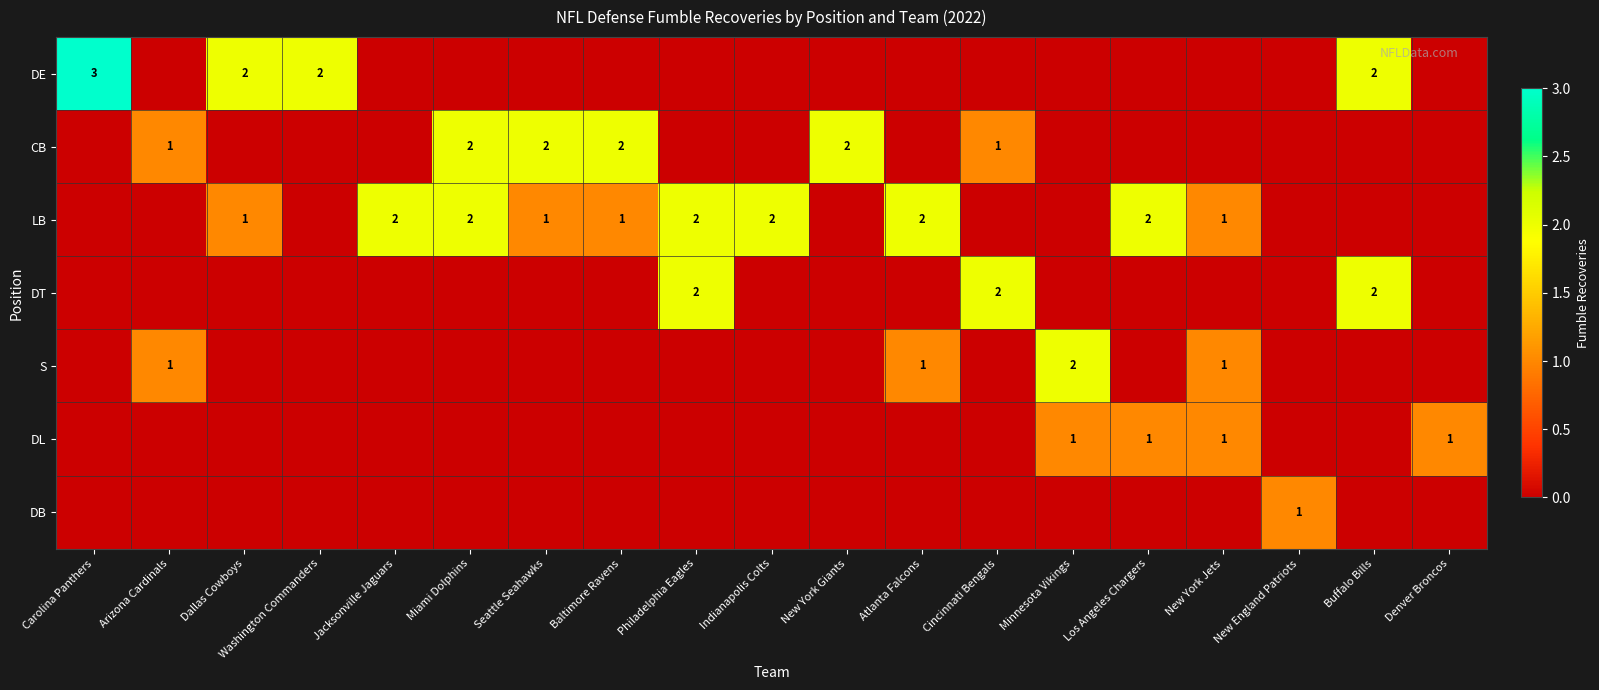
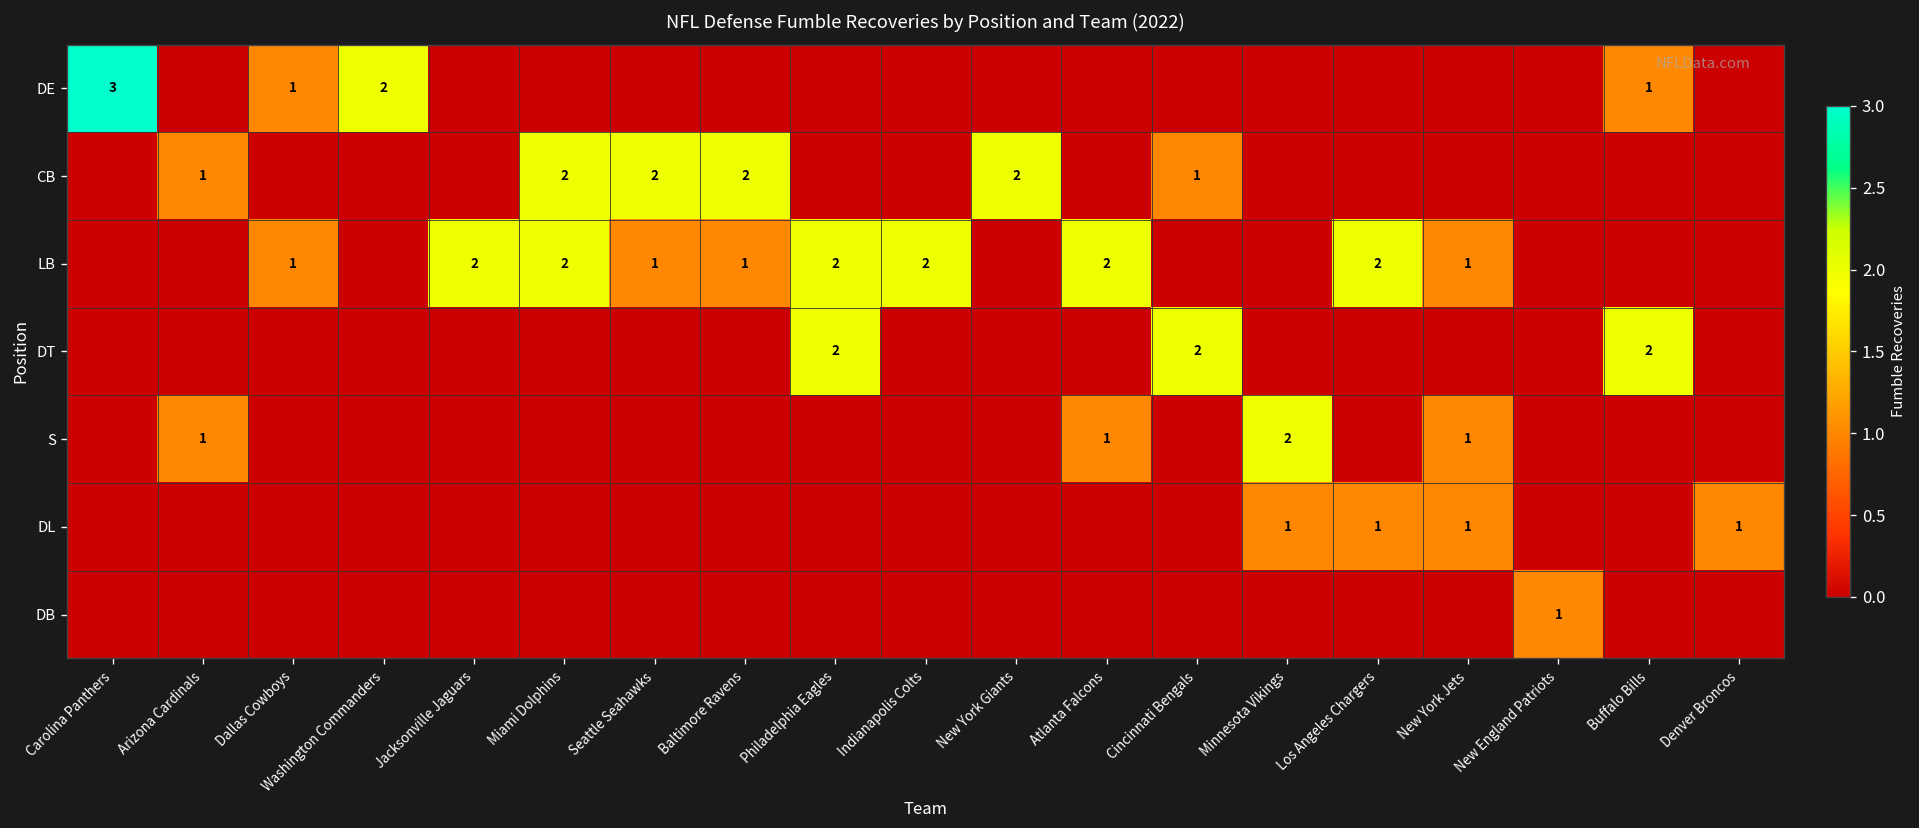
DE, Dallas Cowboys: 2 -> 1
DE, Buffalo Bills: 2 -> 1
